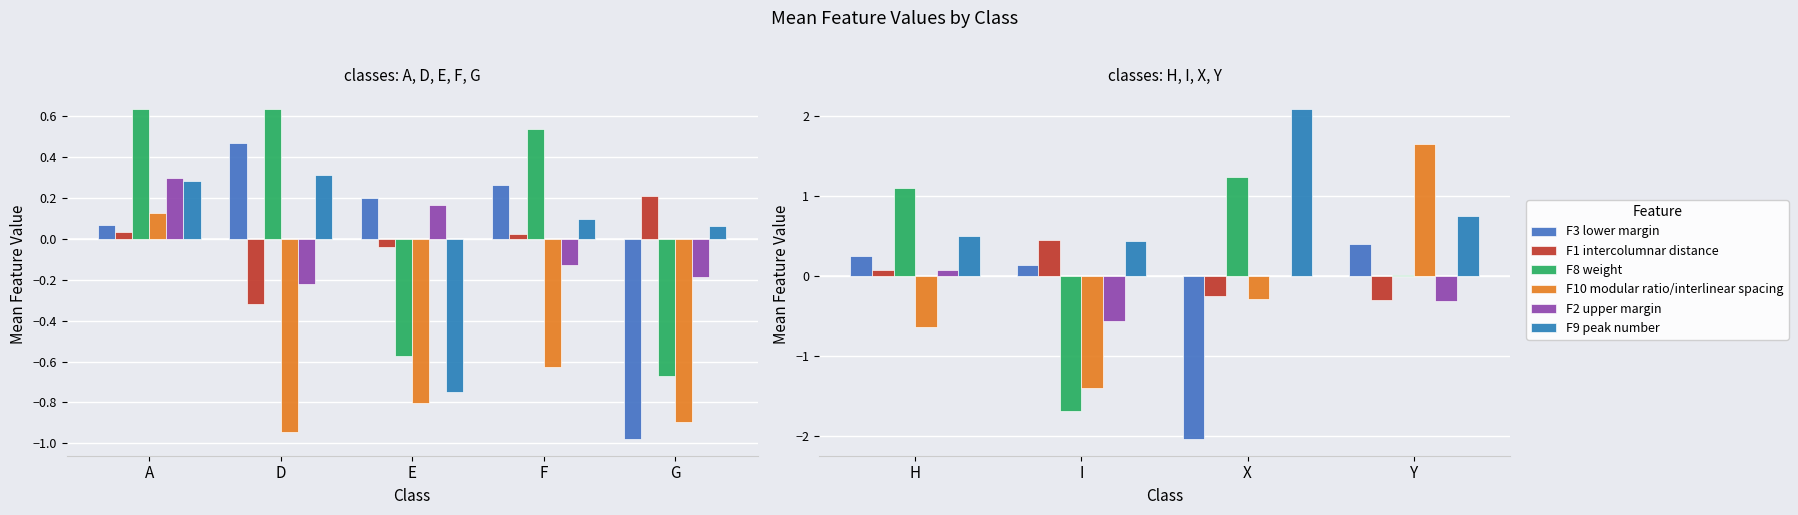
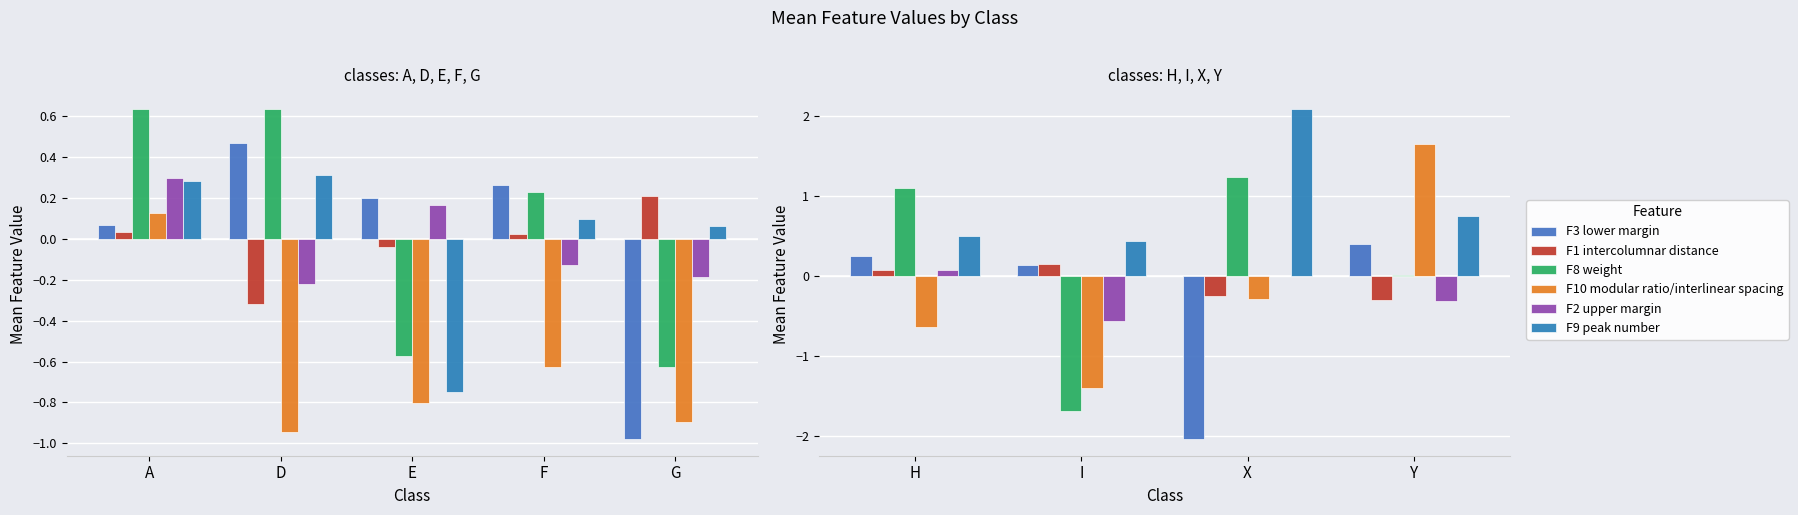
classes: A, D, E, F, G, F8 weight, F: 0.54 -> 0.23
classes: A, D, E, F, G, F8 weight, G: -0.67 -> -0.63
classes: H, I, X, Y, F1 intercolumnar distance, I: 0.5 -> 0.1
